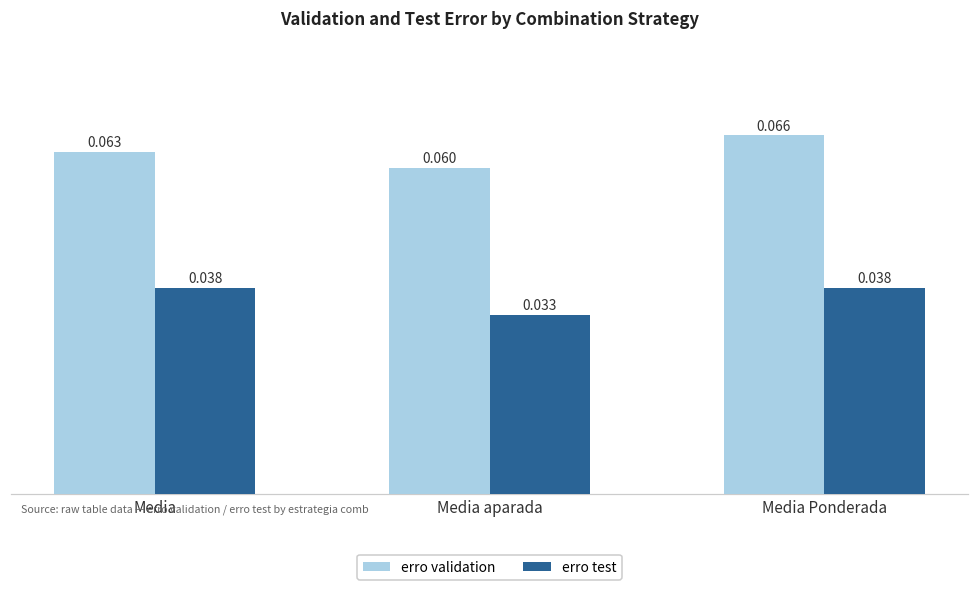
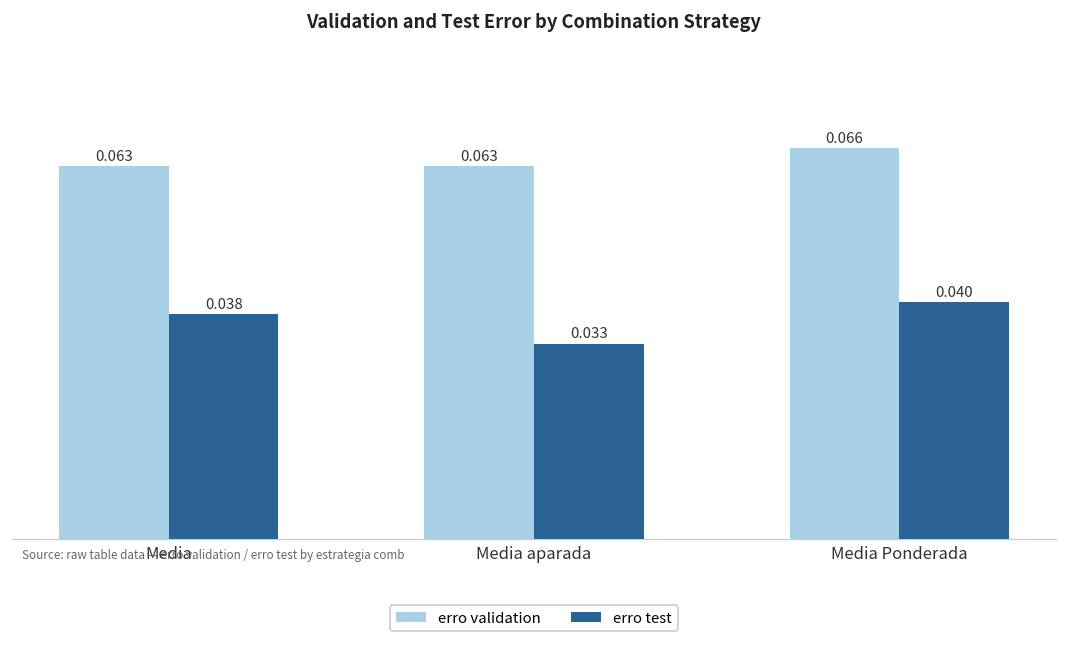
erro validation, Media aparada: 0.060 -> 0.063
erro test, Media Ponderada: 0.038 -> 0.040
